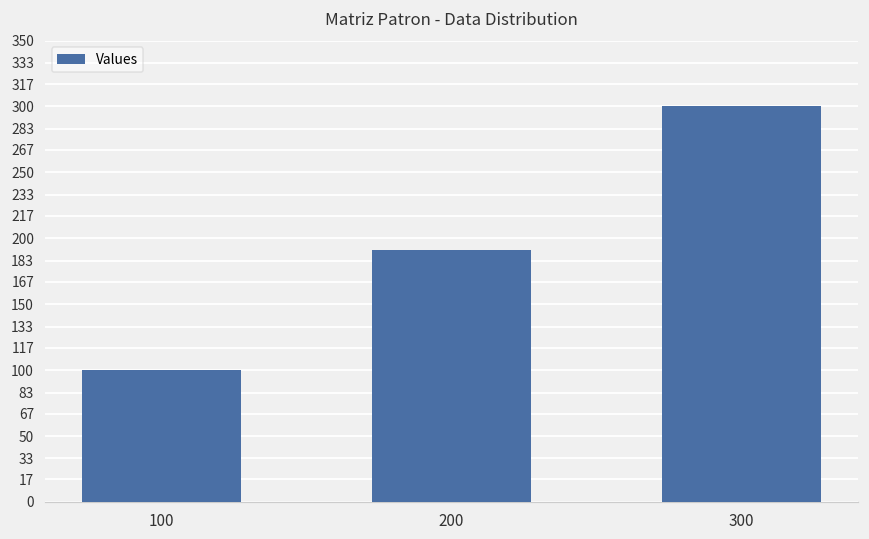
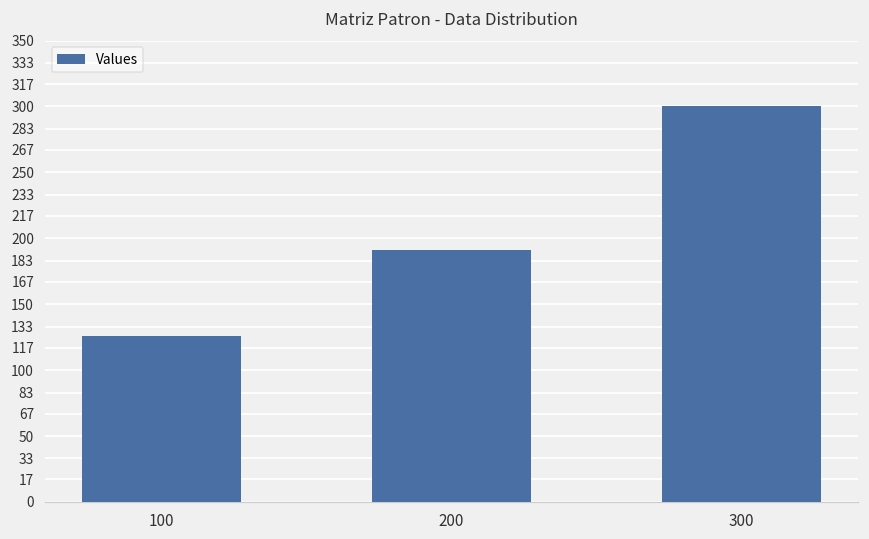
100: 100 -> 126
